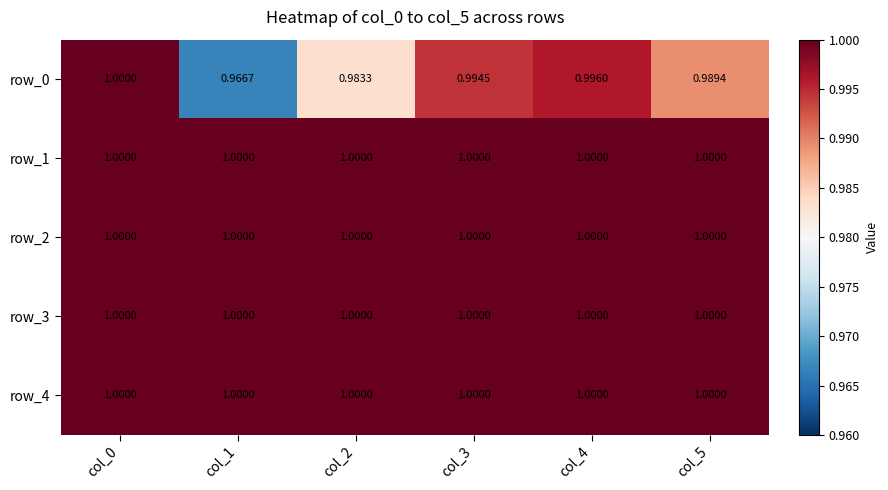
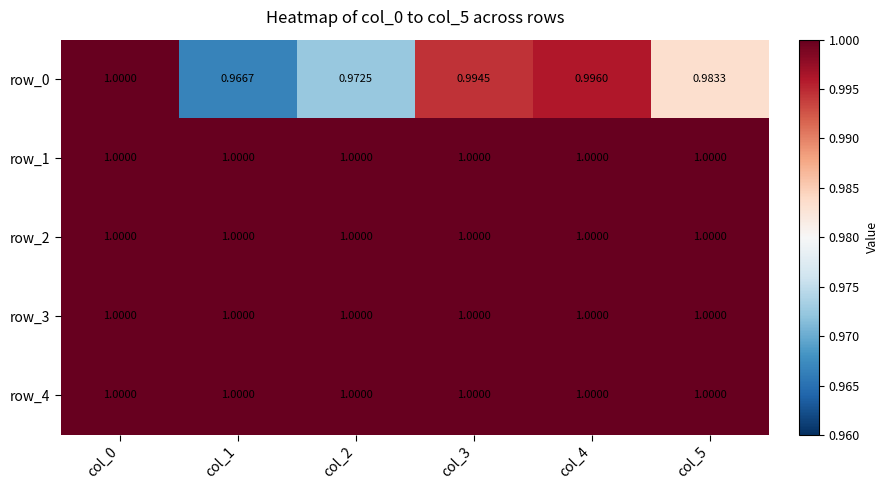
row_0, col_2: 0.9833 -> 0.9725
row_0, col_5: 0.9894 -> 0.9833
